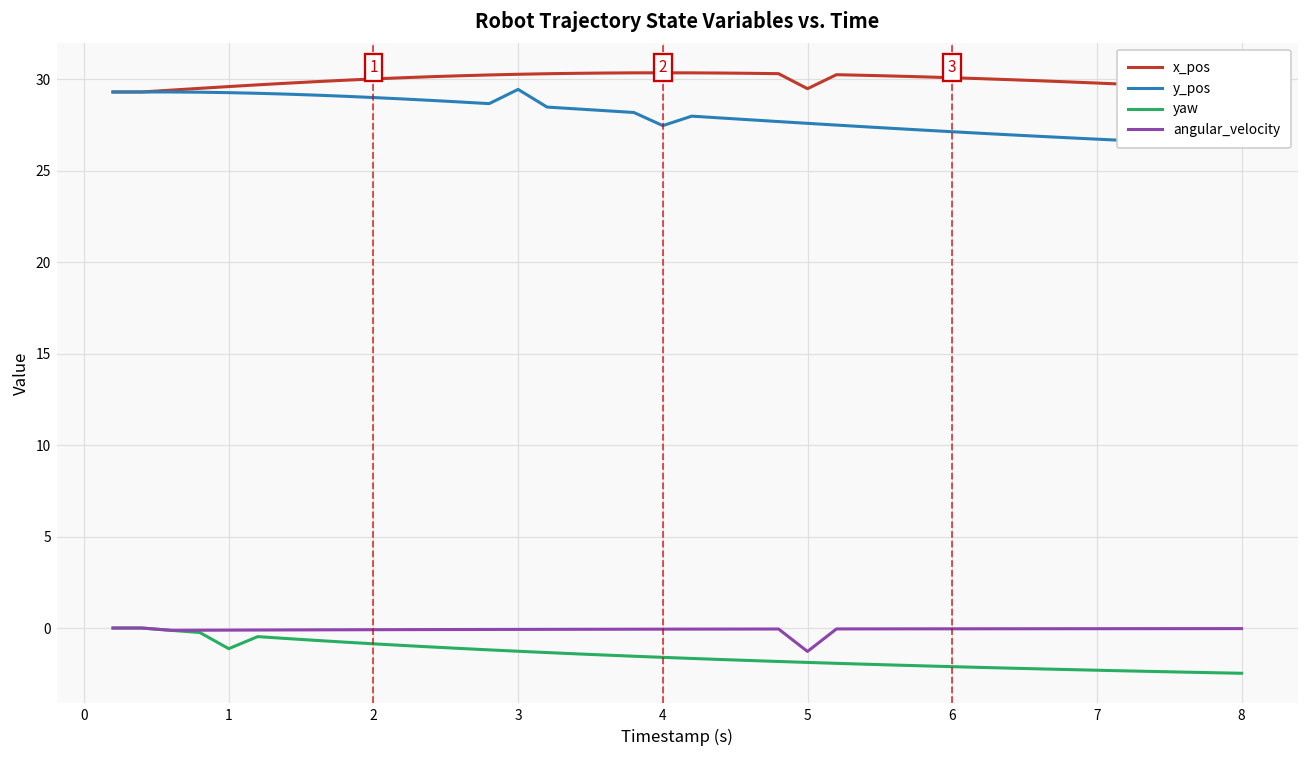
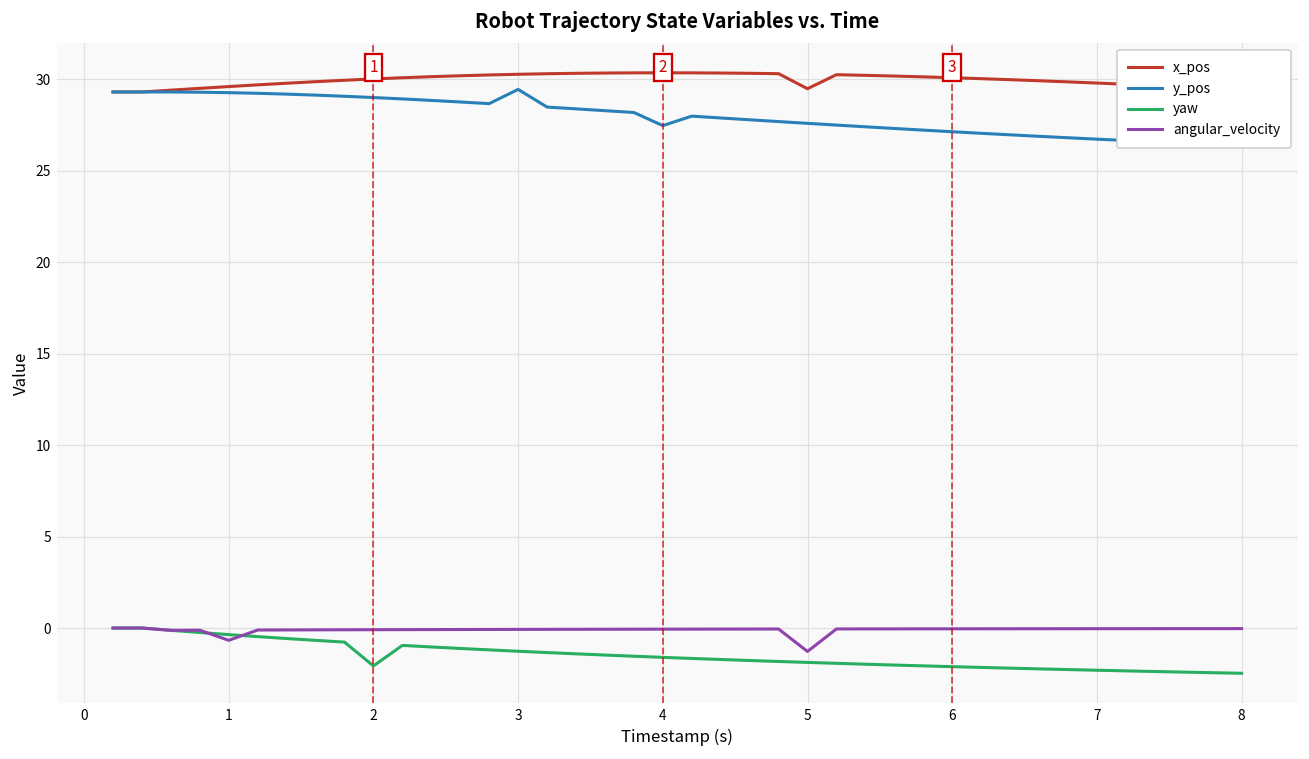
yaw, 1: -1.1 -> -0.4
angular_velocity, 1: -0.1 -> -0.7
yaw, 2: -0.9 -> -2.1
